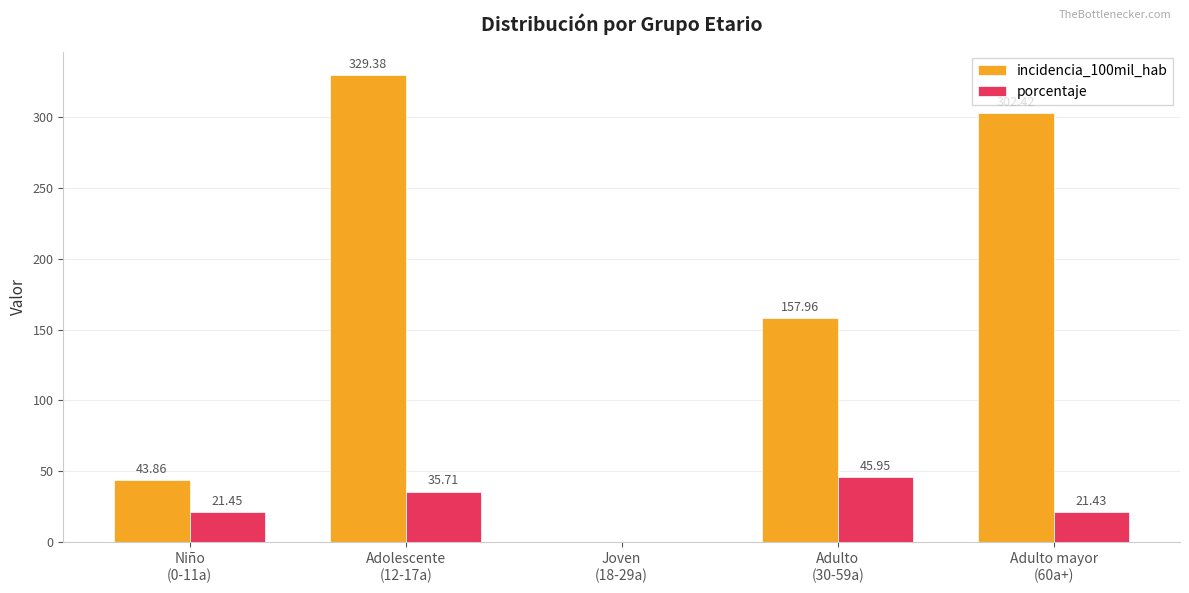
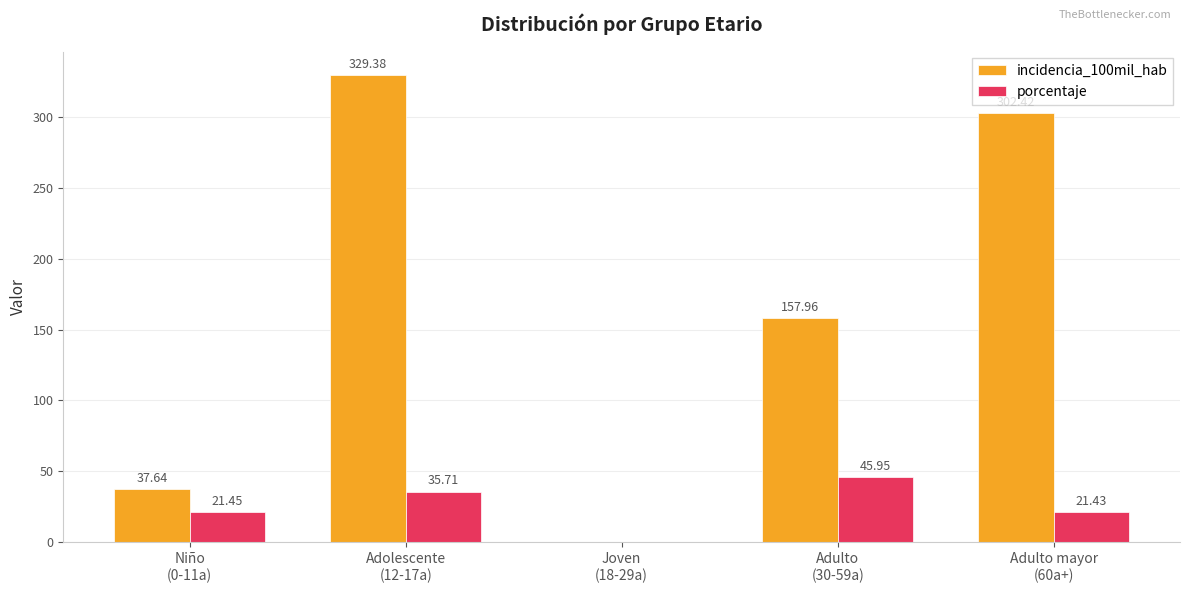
incidencia_100mil_hab, Niño (0-11a): 43.86 -> 37.64
